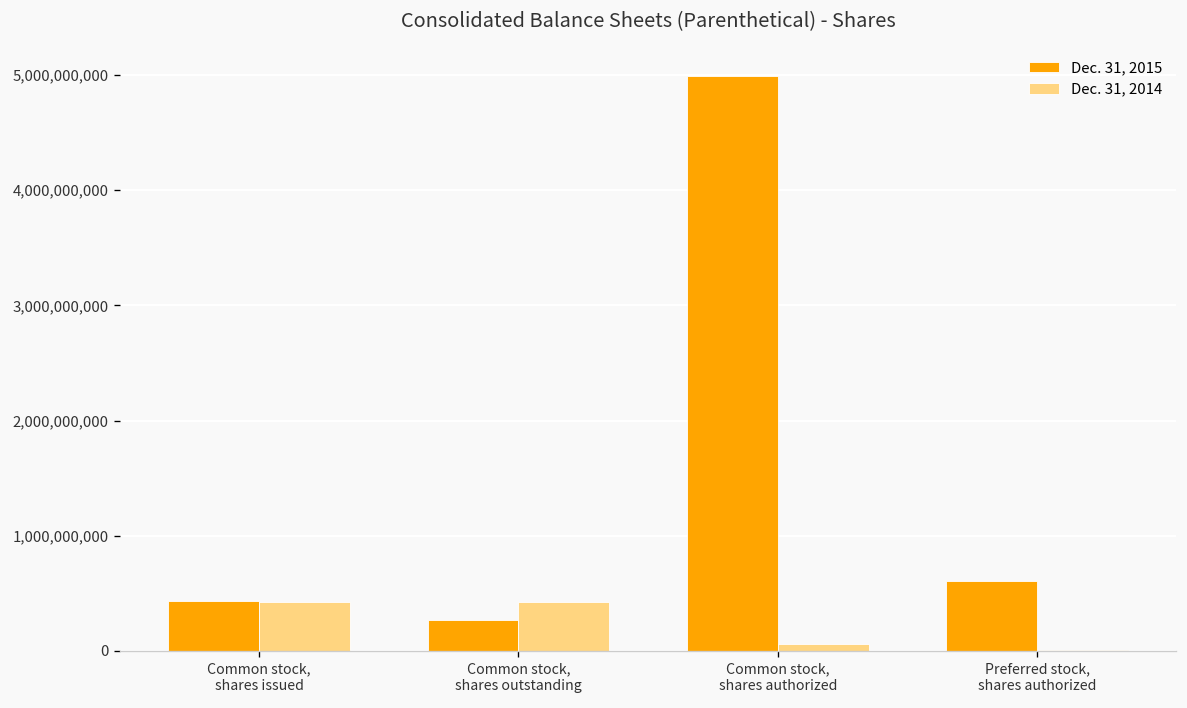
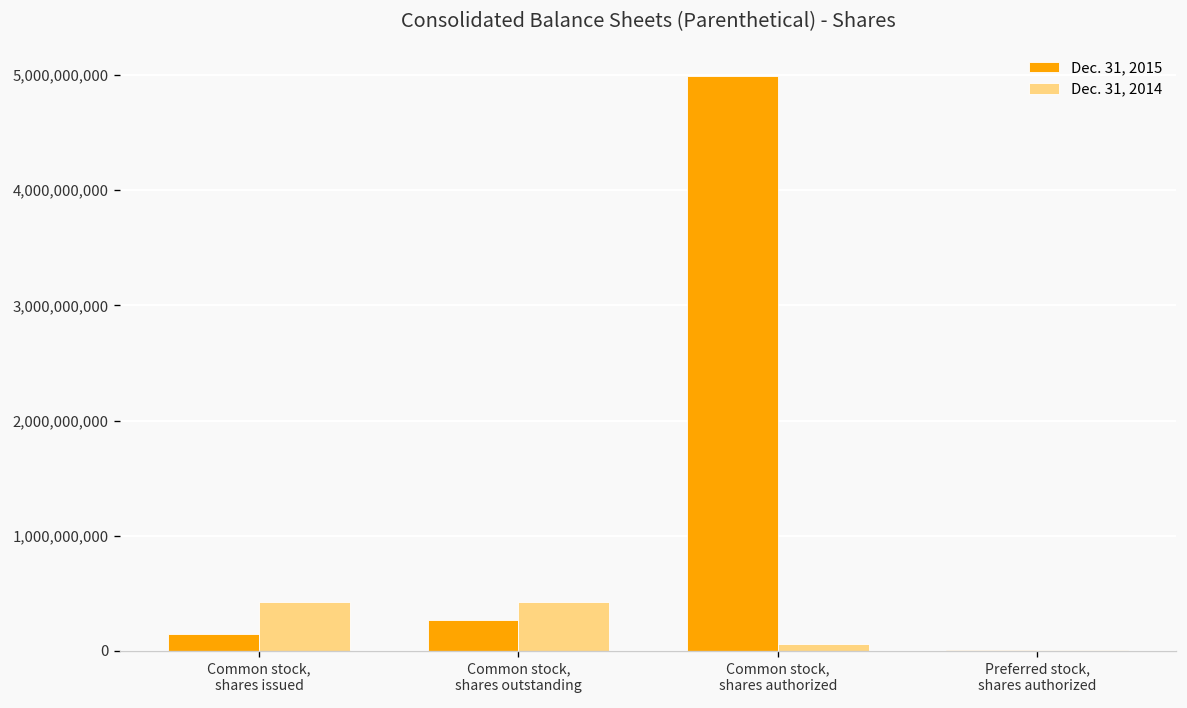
Dec. 31, 2015, Common stock, shares issued: 400,000,000 -> 100,000,000
Dec. 31, 2015, Preferred stock, shares authorized: 600,000,000 -> 0
